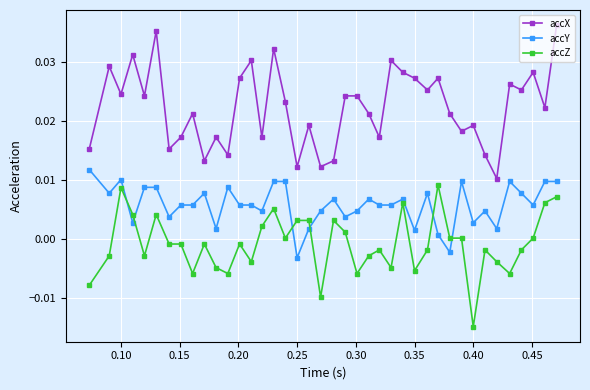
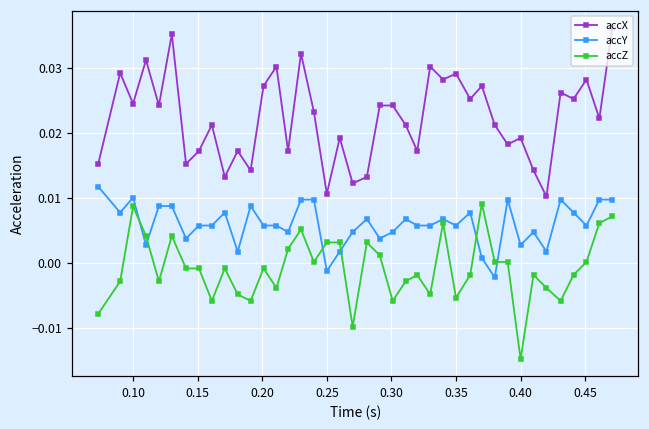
accX, 0.25: 0.012 -> 0.011
accY, 0.25: -0.003 -> -0.001
accX, 0.35: 0.027 -> 0.029
accY, 0.35: 0.001 -> 0.006
